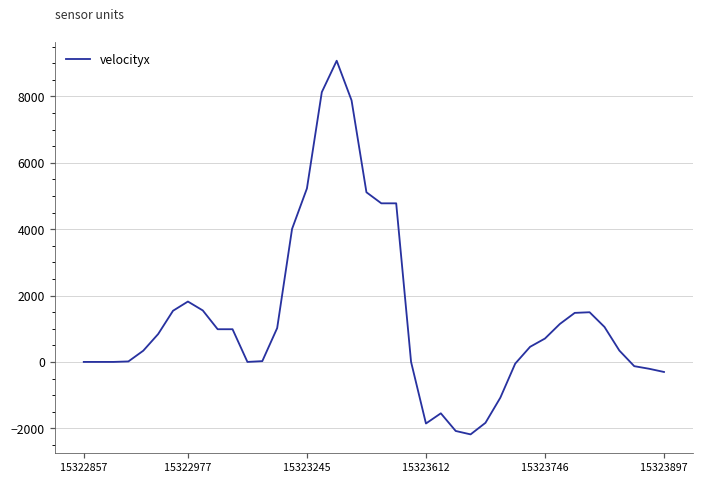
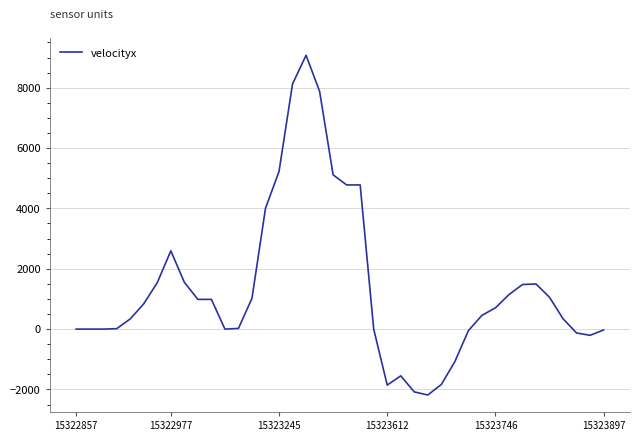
15322977: 1800 -> 2600
15323897: -300 -> 0
